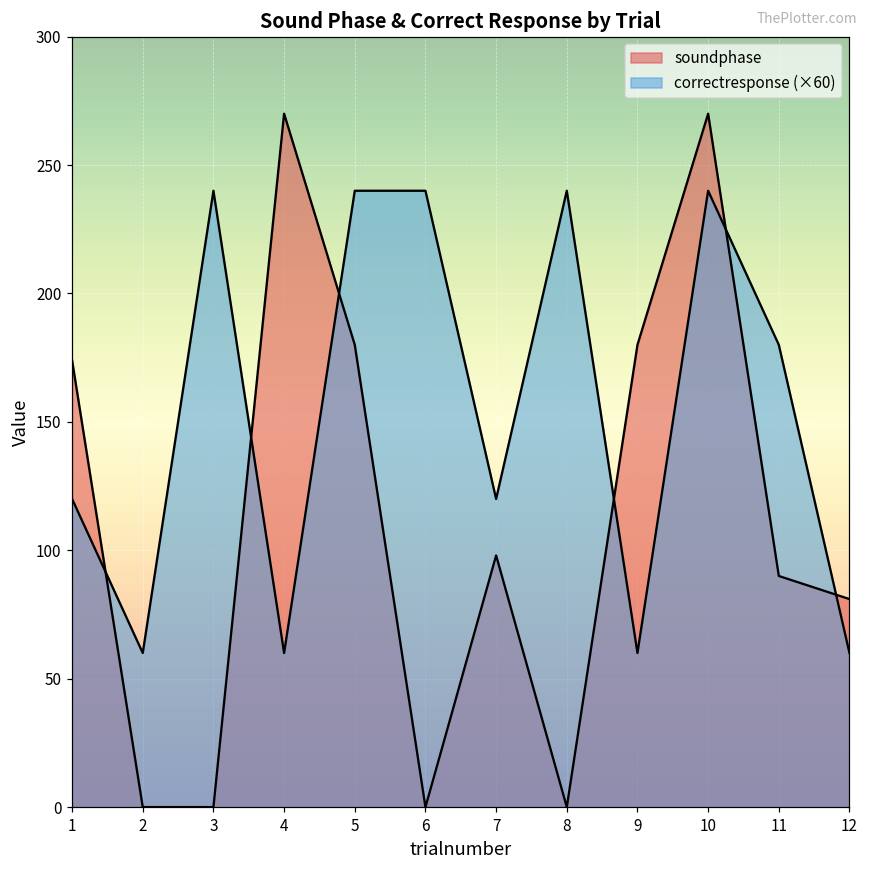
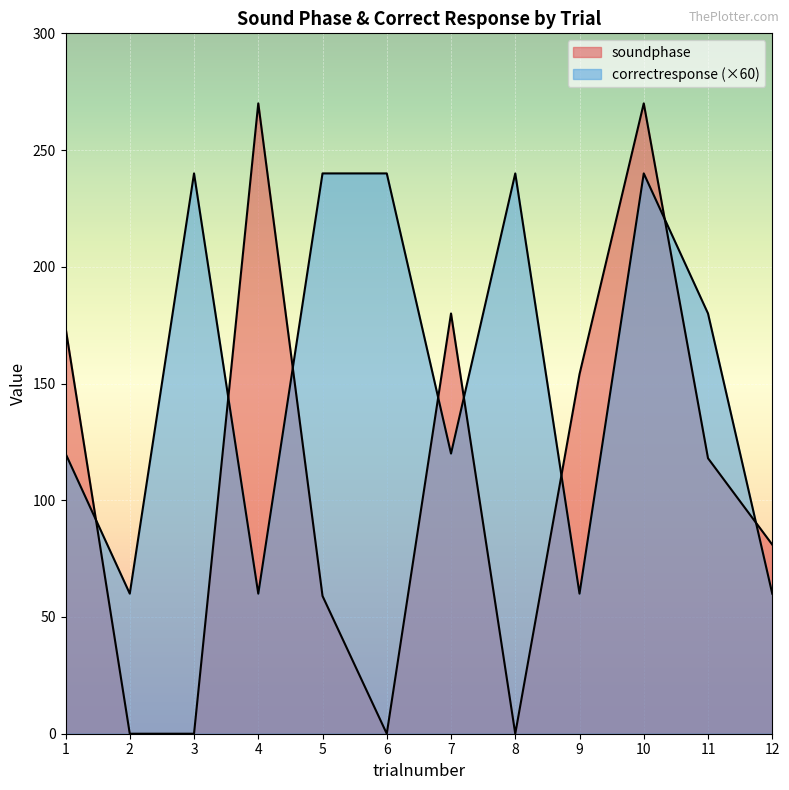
soundphase, 5: 180 -> 59
soundphase, 7: 98 -> 180
soundphase, 9: 180 -> 154
soundphase, 11: 90 -> 118
